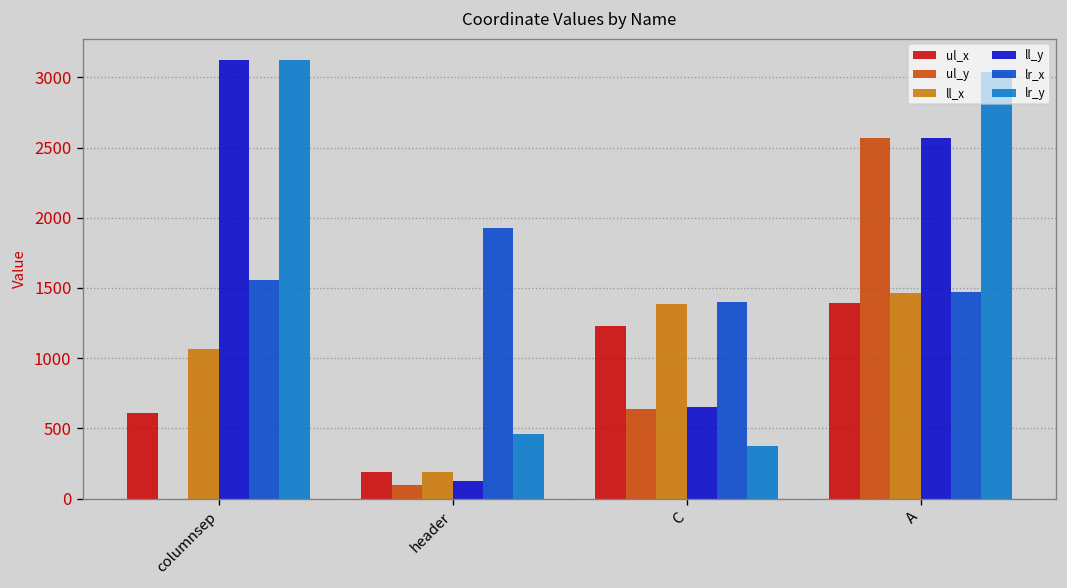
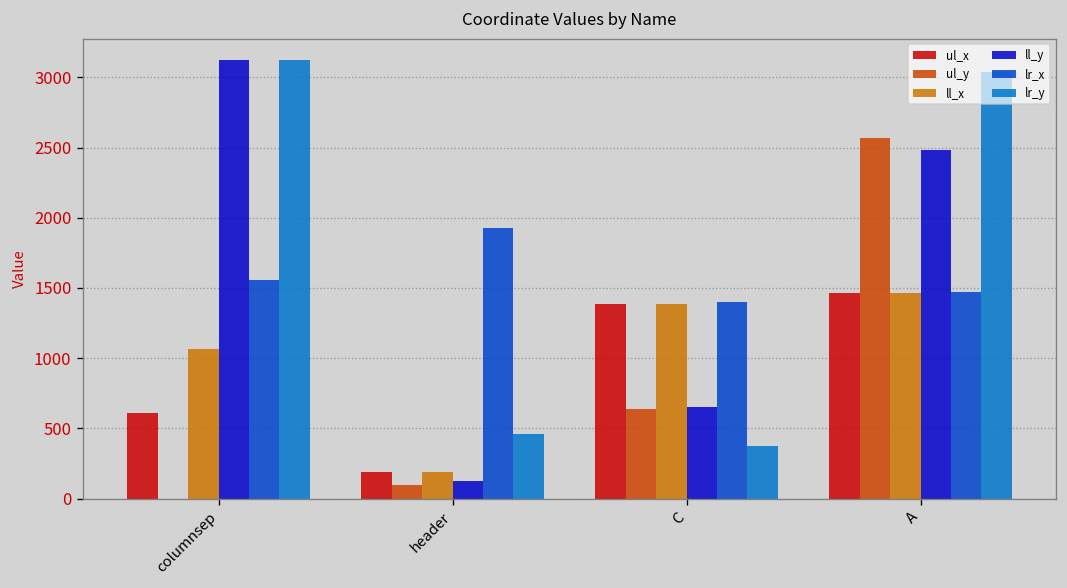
ul_x, C: 1230 -> 1390
ul_x, A: 1400 -> 1470
ll_y, A: 2570 -> 2480
